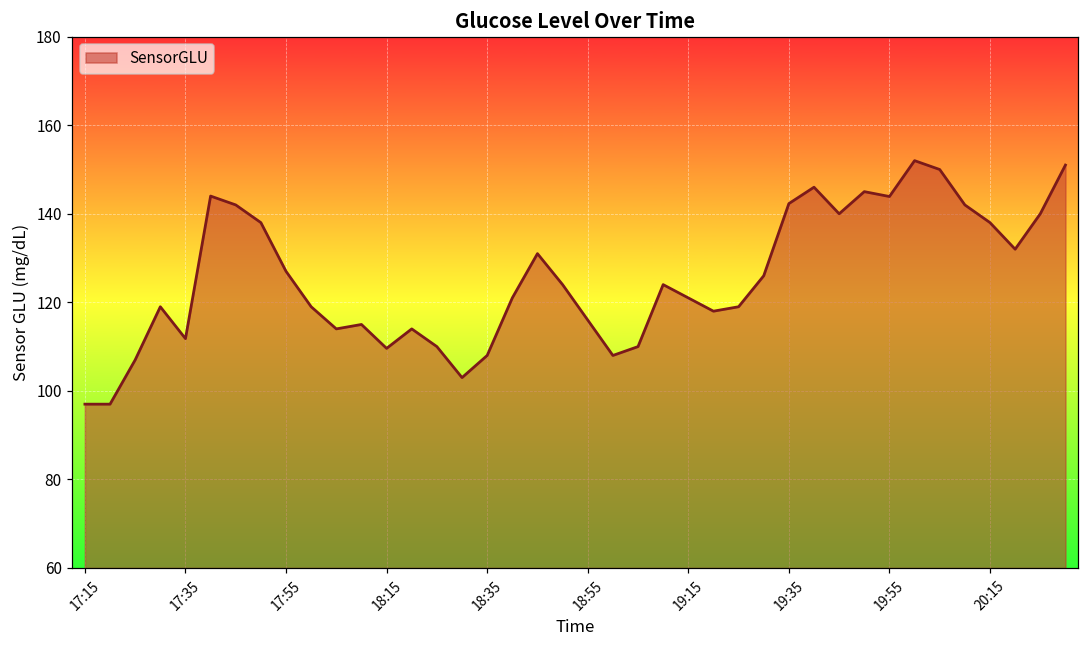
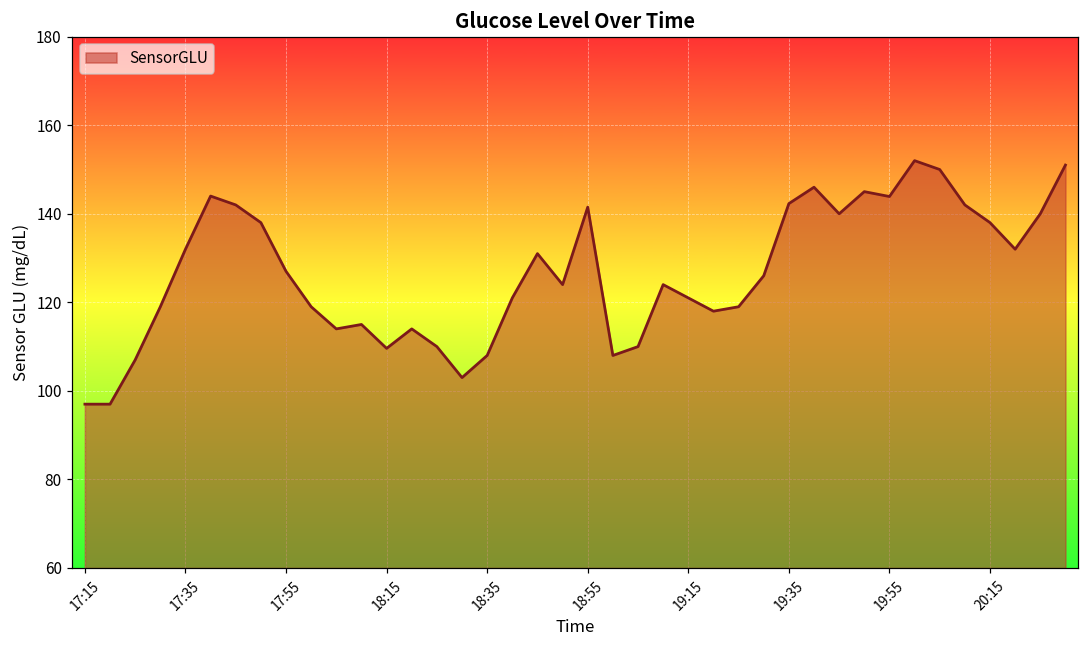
17:35: 112 -> 132
18:55: 116 -> 142
